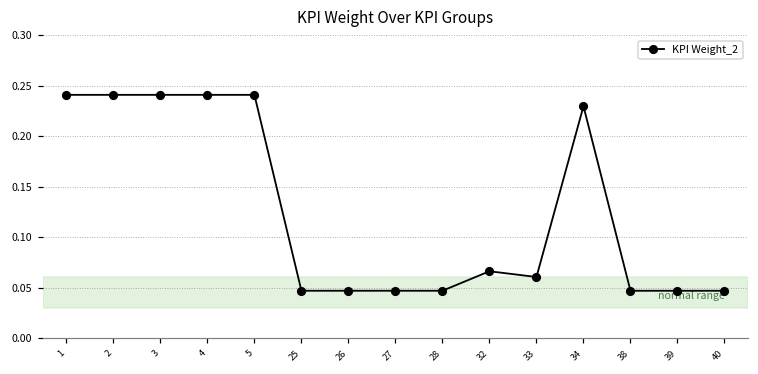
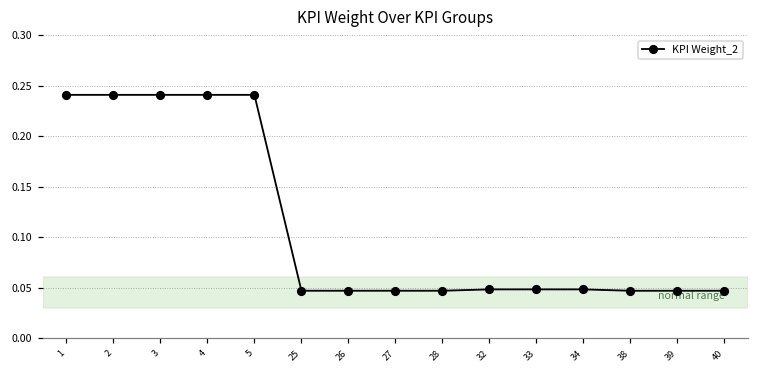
32: 0.07 -> 0.05
33: 0.06 -> 0.05
34: 0.23 -> 0.05
